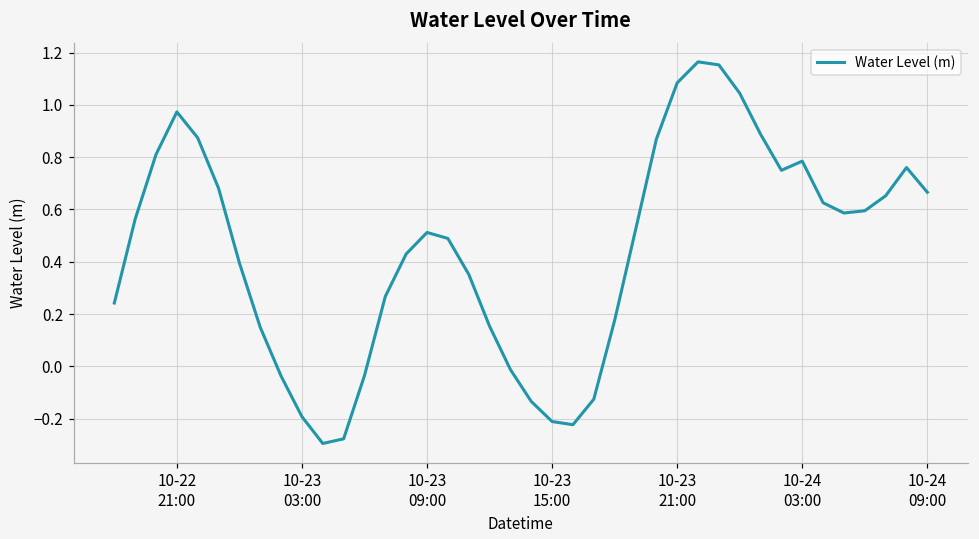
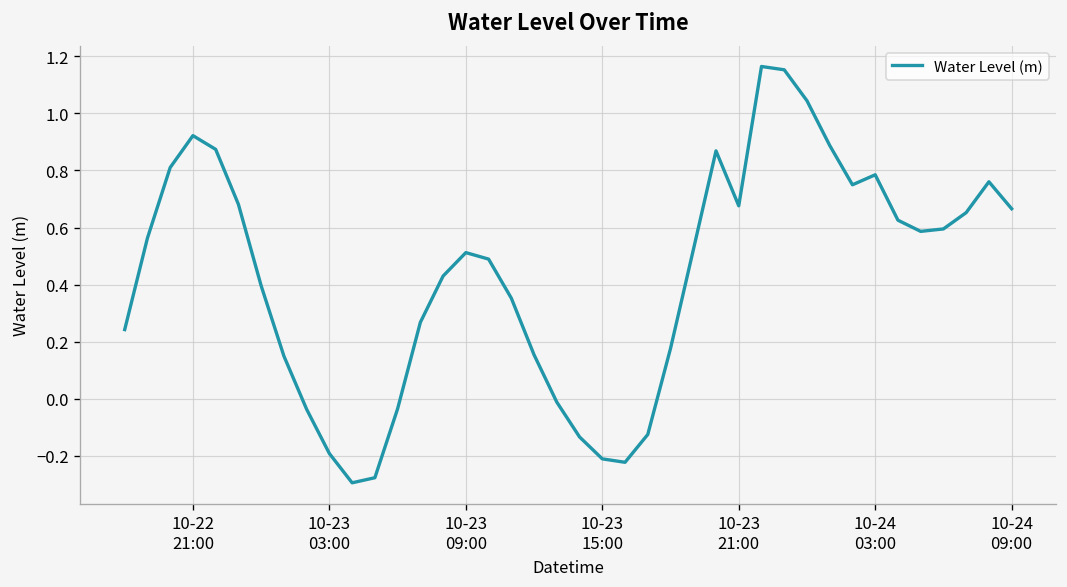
10-22 21:00: 0.97 -> 0.92
10-23 21:00: 1.08 -> 0.68
